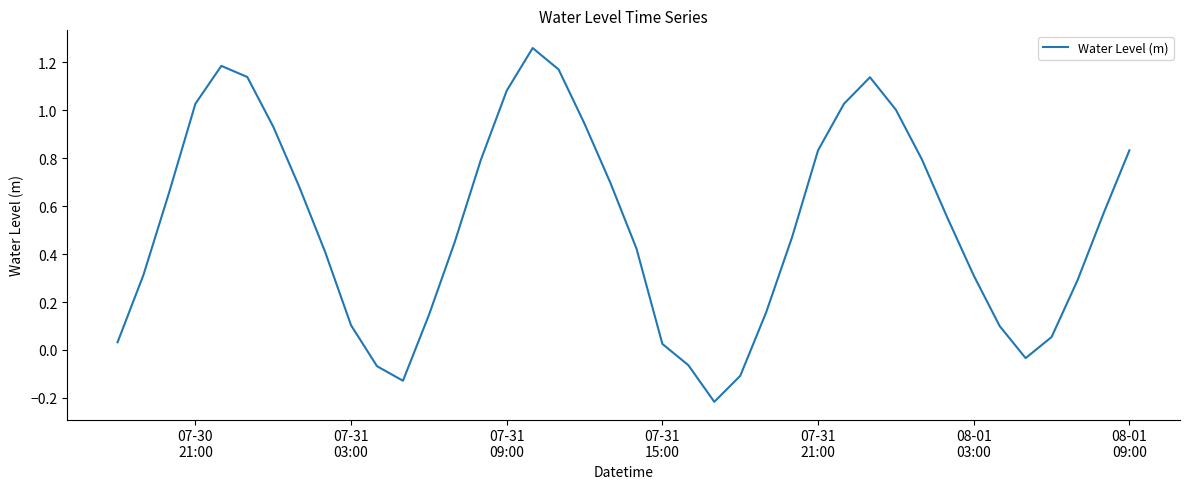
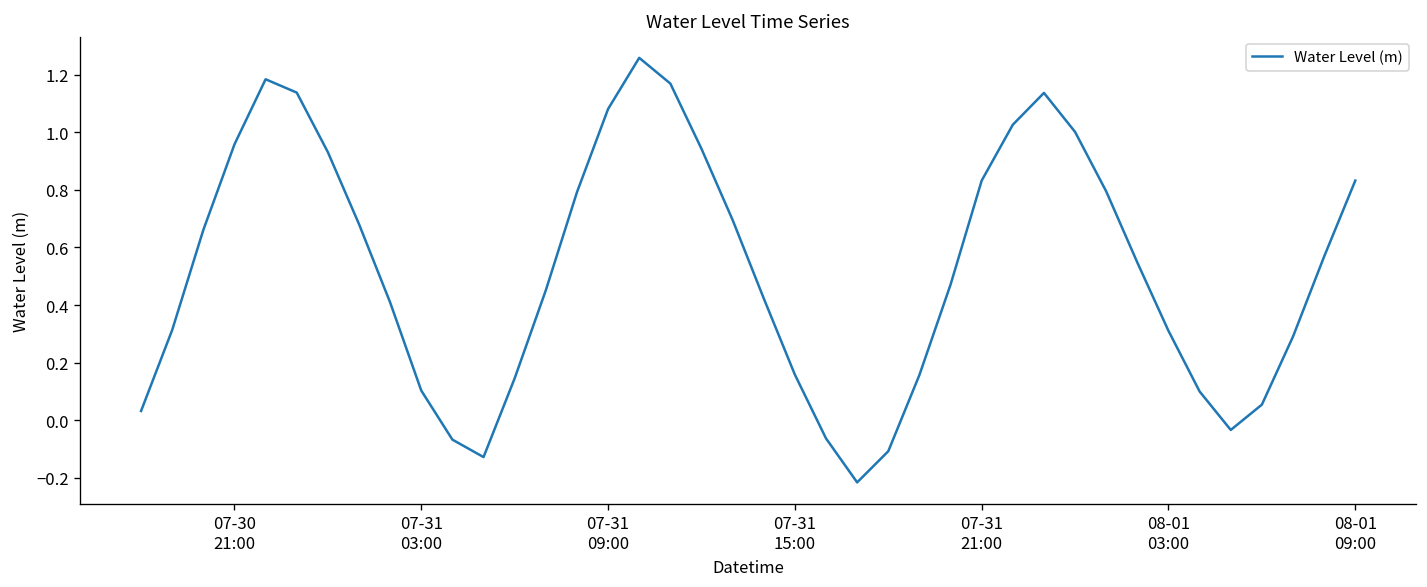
07-30 21:00: 1.03 -> 0.96
07-31 15:00: 0.02 -> 0.16
